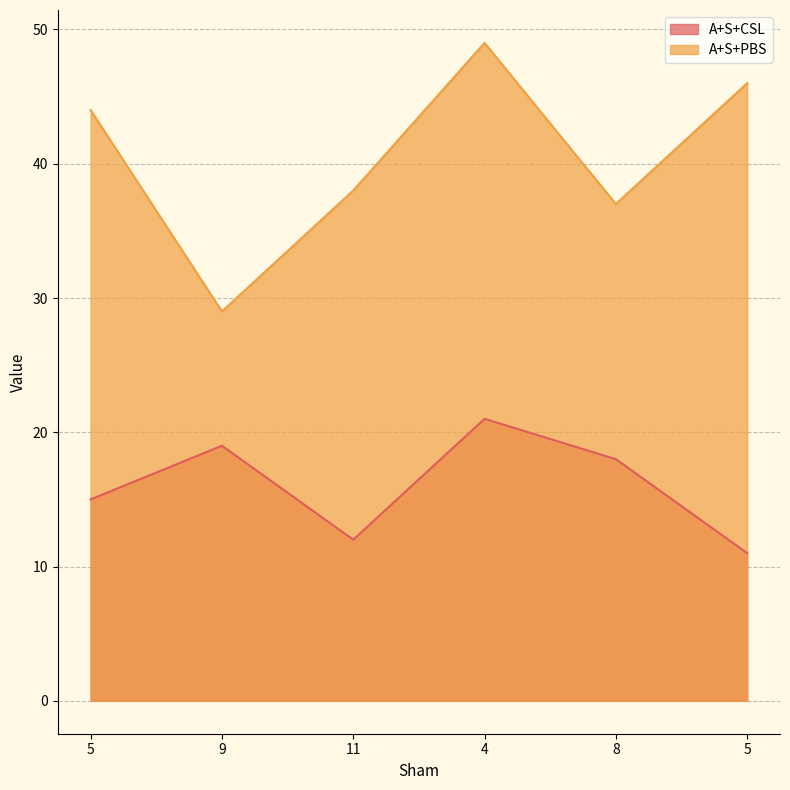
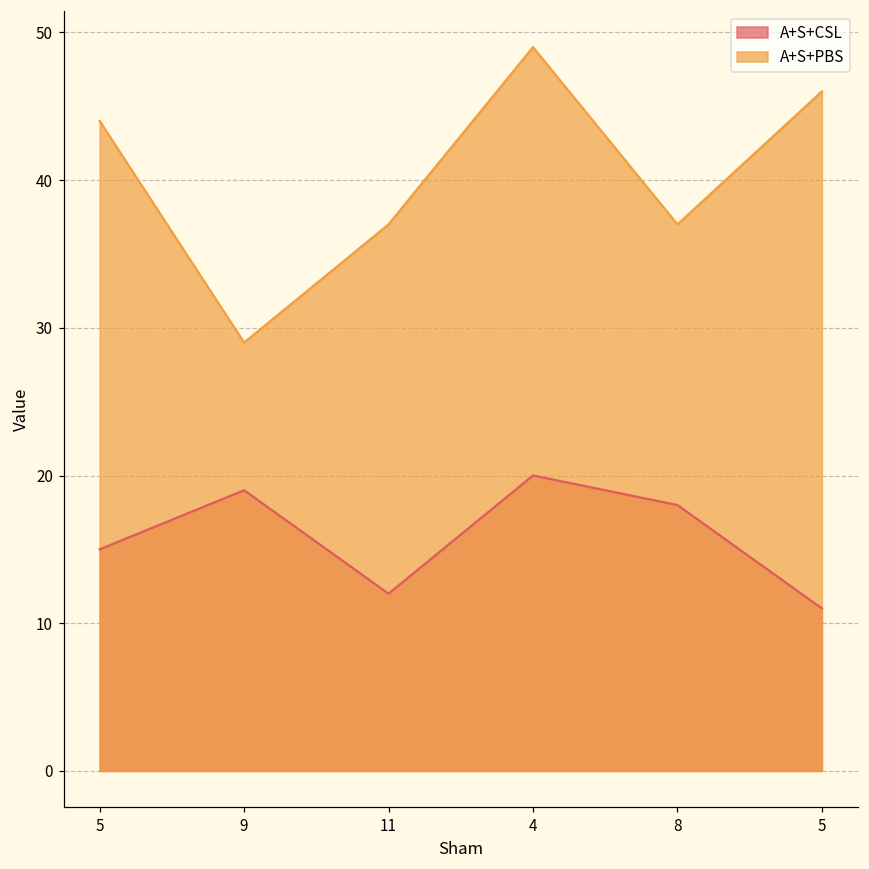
A+S+PBS, 11: 38 -> 37
A+S+CSL, 4: 21 -> 20
